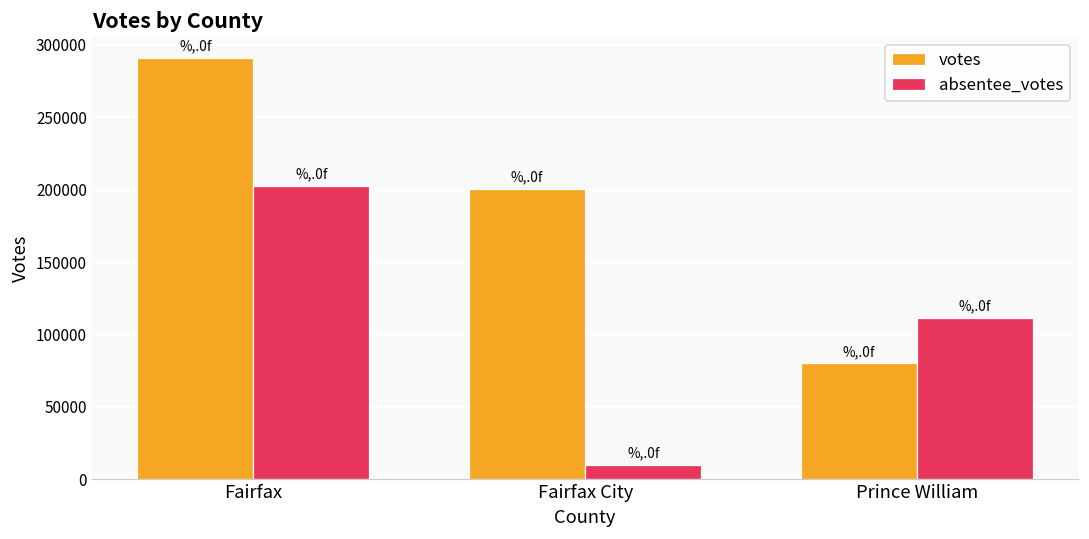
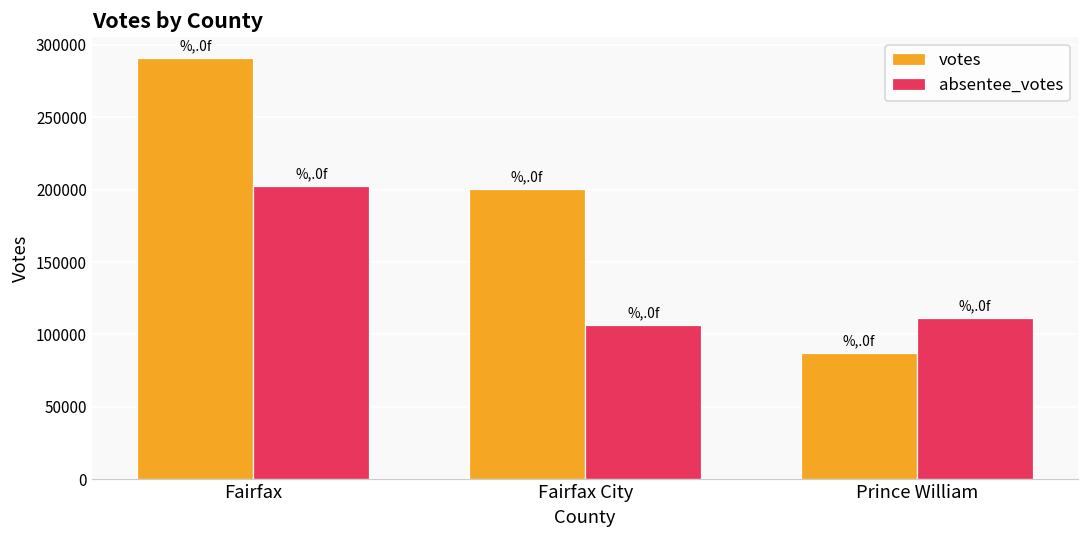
absentee_votes, Fairfax City: 10000 -> 107000
votes, Prince William: 80000 -> 87000
